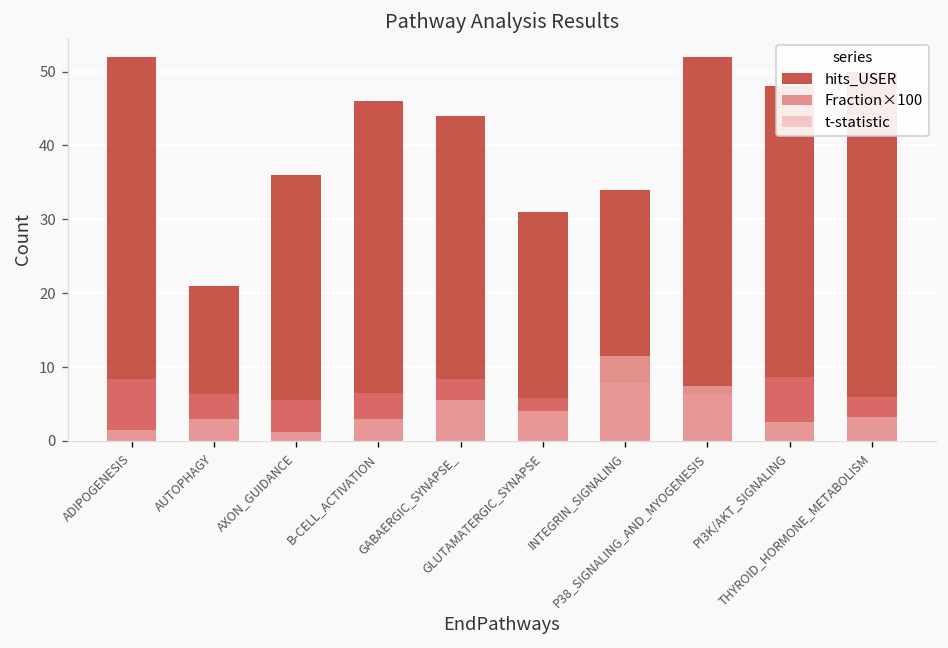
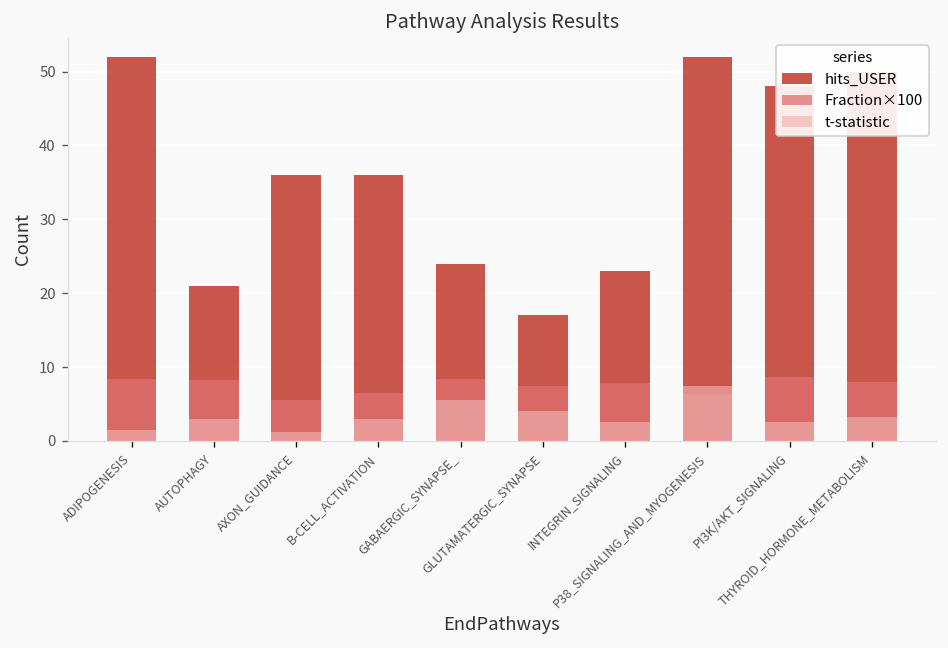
Fraction×100, AUTOPHAGY: 6 -> 8
hits_USER, B-CELL_ACTIVATION: 46 -> 36
hits_USER, GABAERGIC_SYNAPSE_: 44 -> 24
hits_USER, GLUTAMATERGIC_SYNAPSE: 31 -> 17
Fraction×100, GLUTAMATERGIC_SYNAPSE: 6 -> 8
hits_USER, INTEGRIN_SIGNALING: 34 -> 23
t-statistic, INTEGRIN_SIGNALING: 11 -> 3
Fraction×100, THYROID_HORMONE_METABOLISM: 6 -> 8
